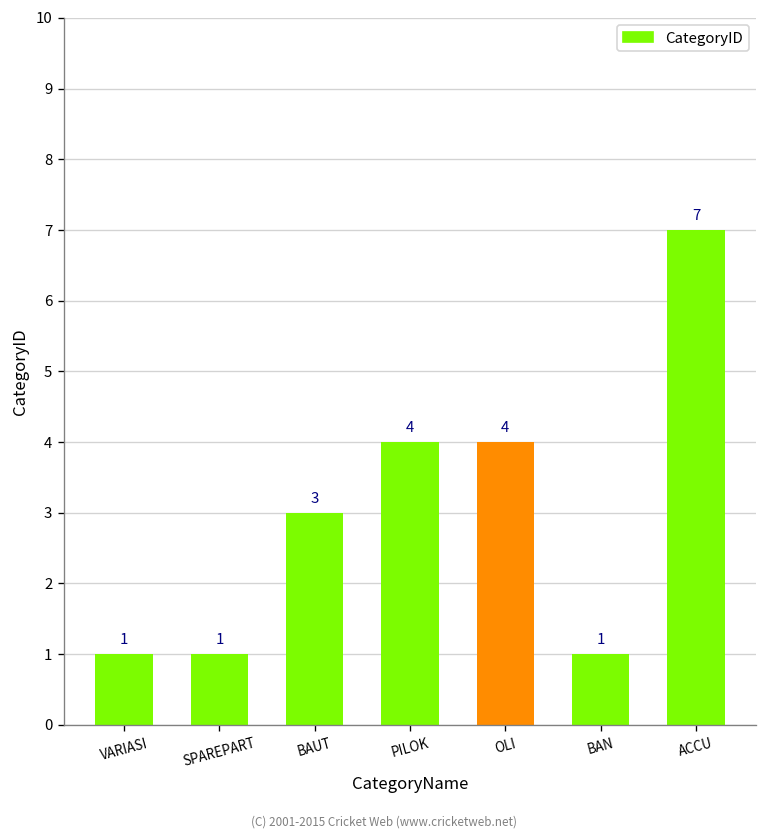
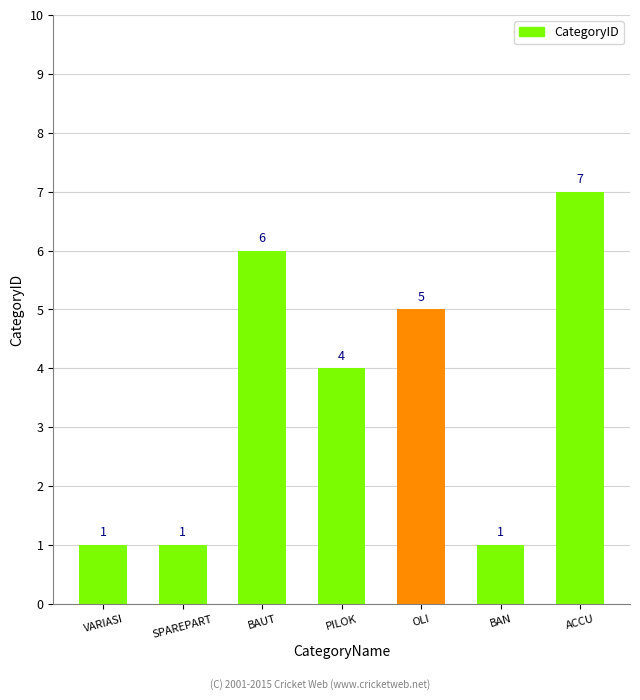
BAUT: 3 -> 6
OLI: 4 -> 5
